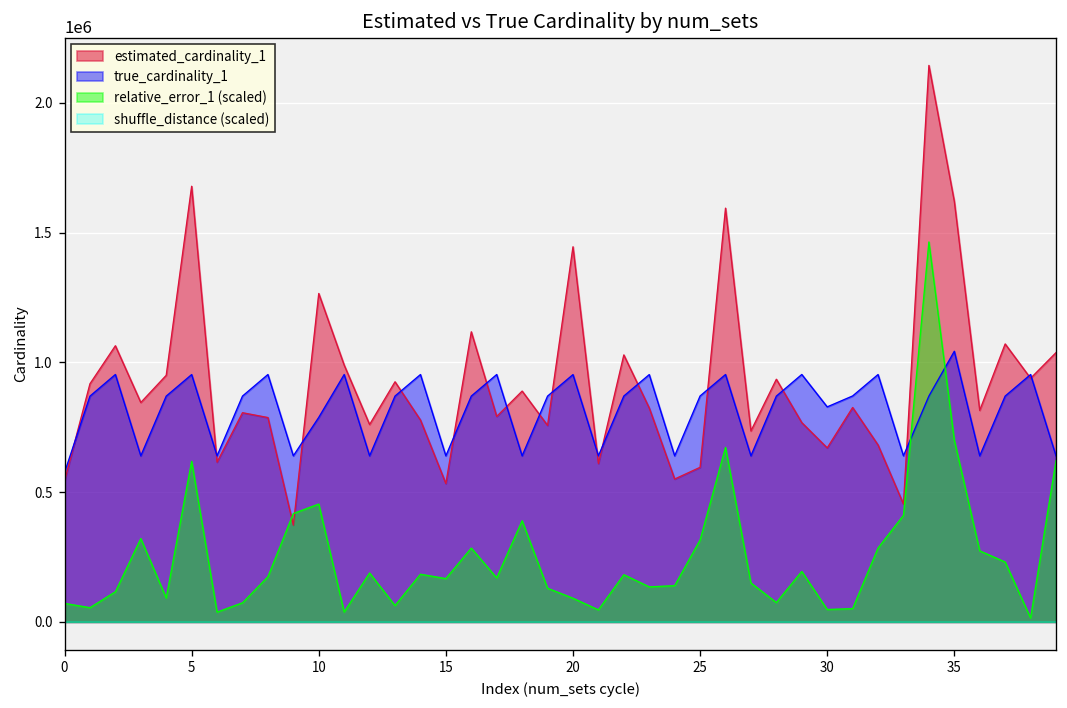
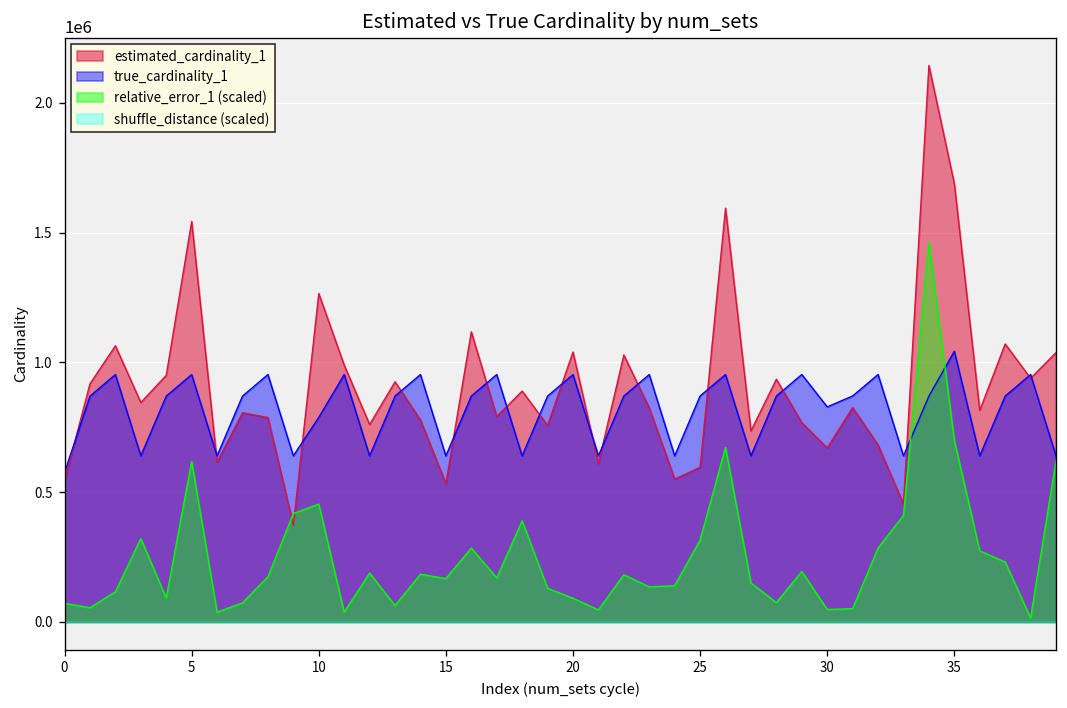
estimated_cardinality_1, 5: 1680000 -> 1540000
estimated_cardinality_1, 20: 1450000 -> 1040000
estimated_cardinality_1, 35: 1620000 -> 1690000
